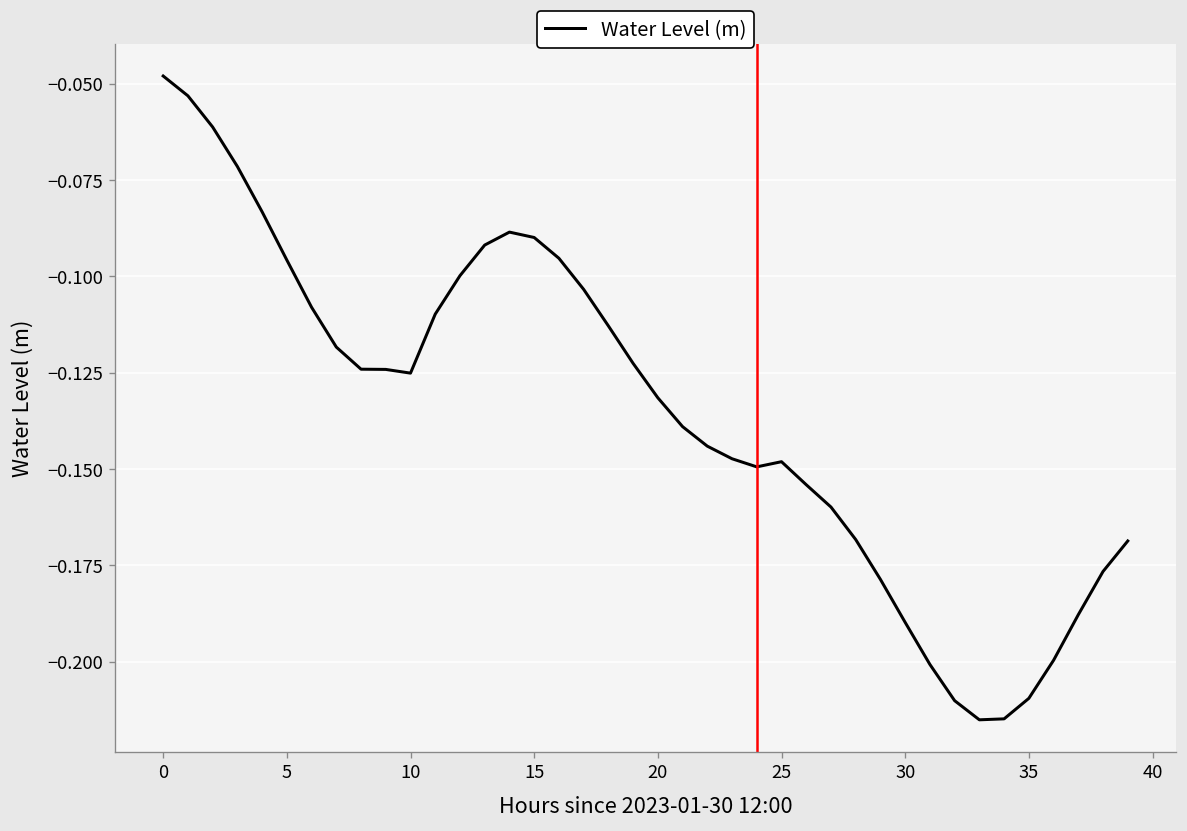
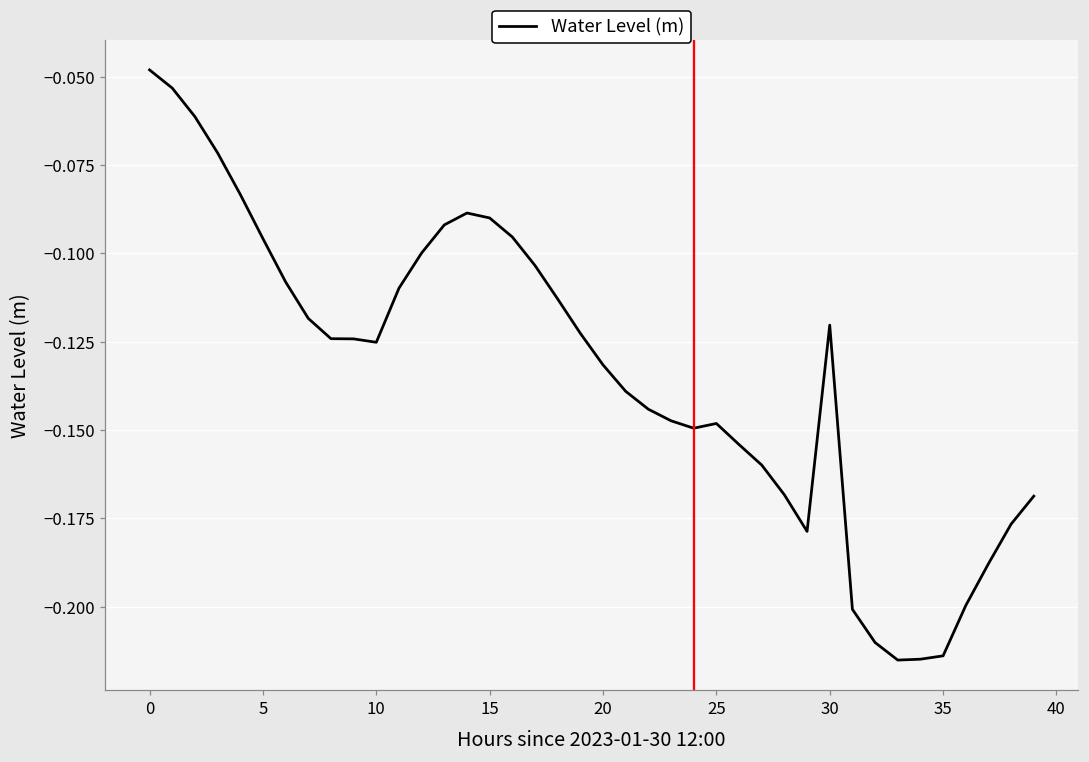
30: -0.190 -> -0.120
35: -0.210 -> -0.214
